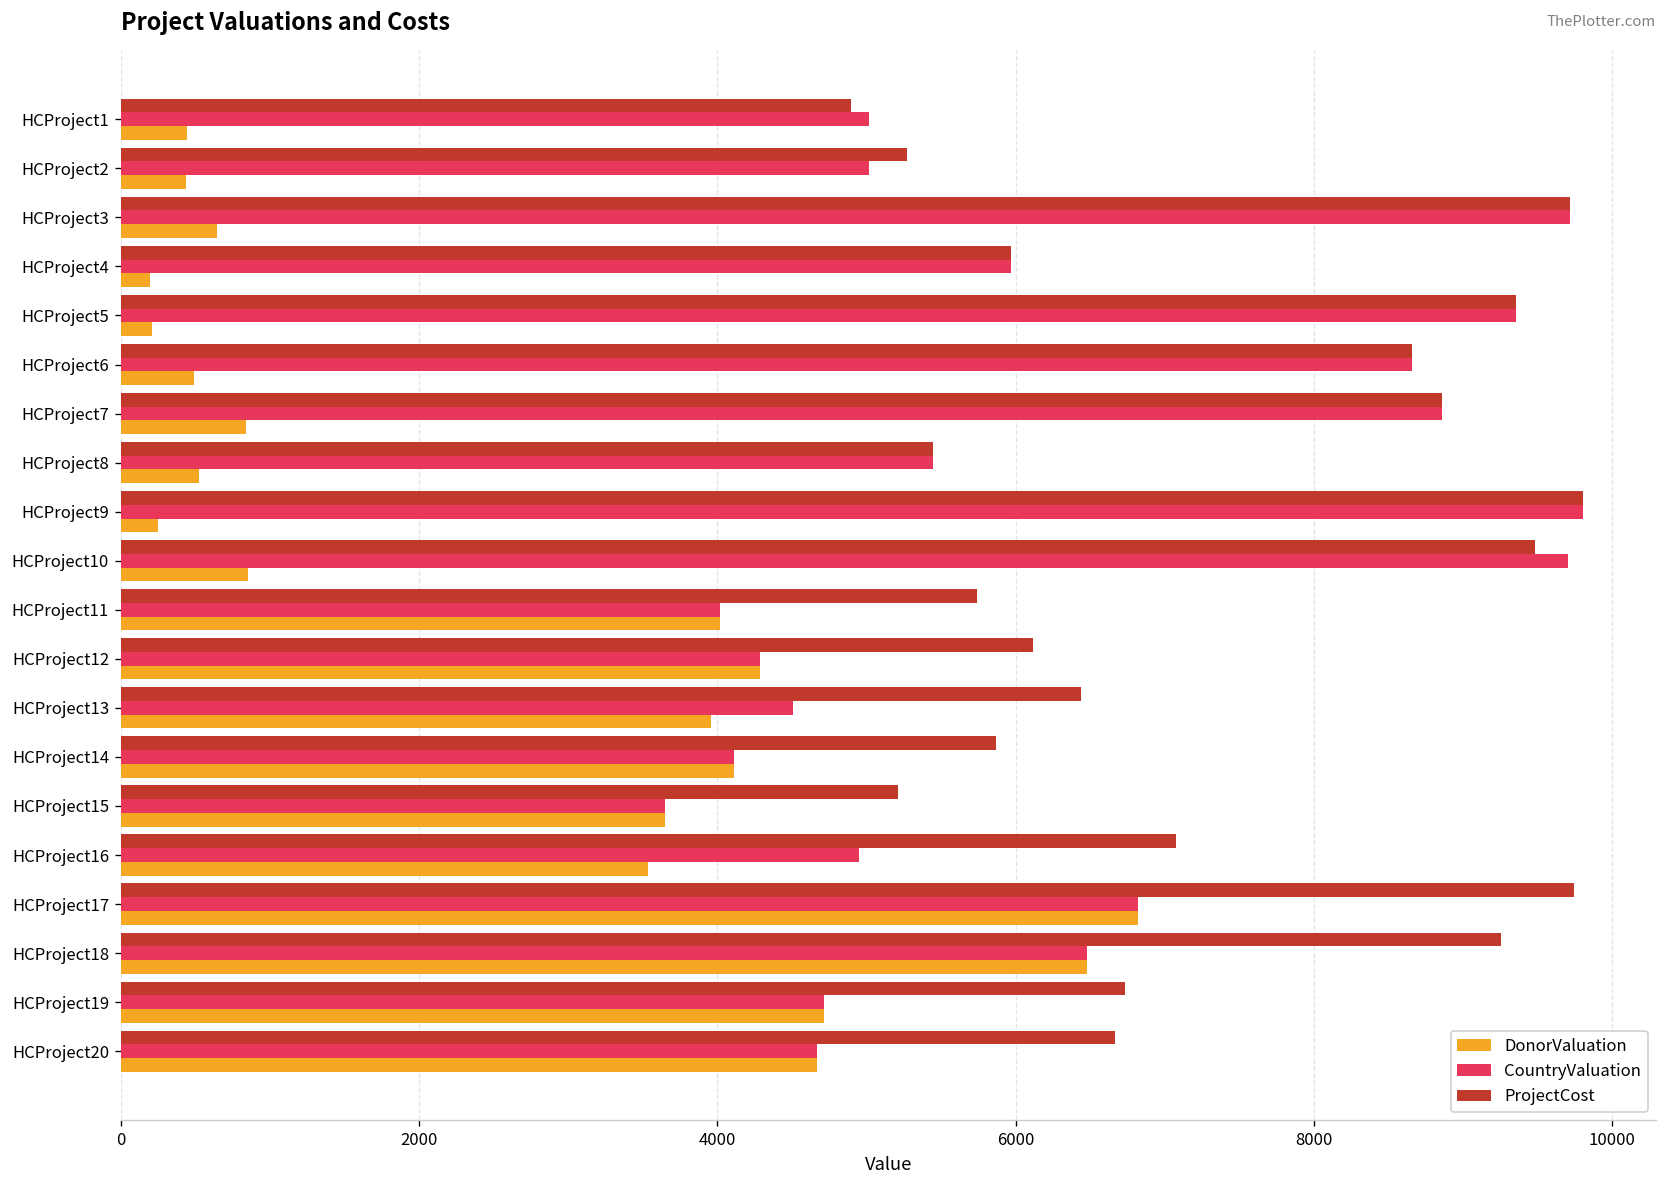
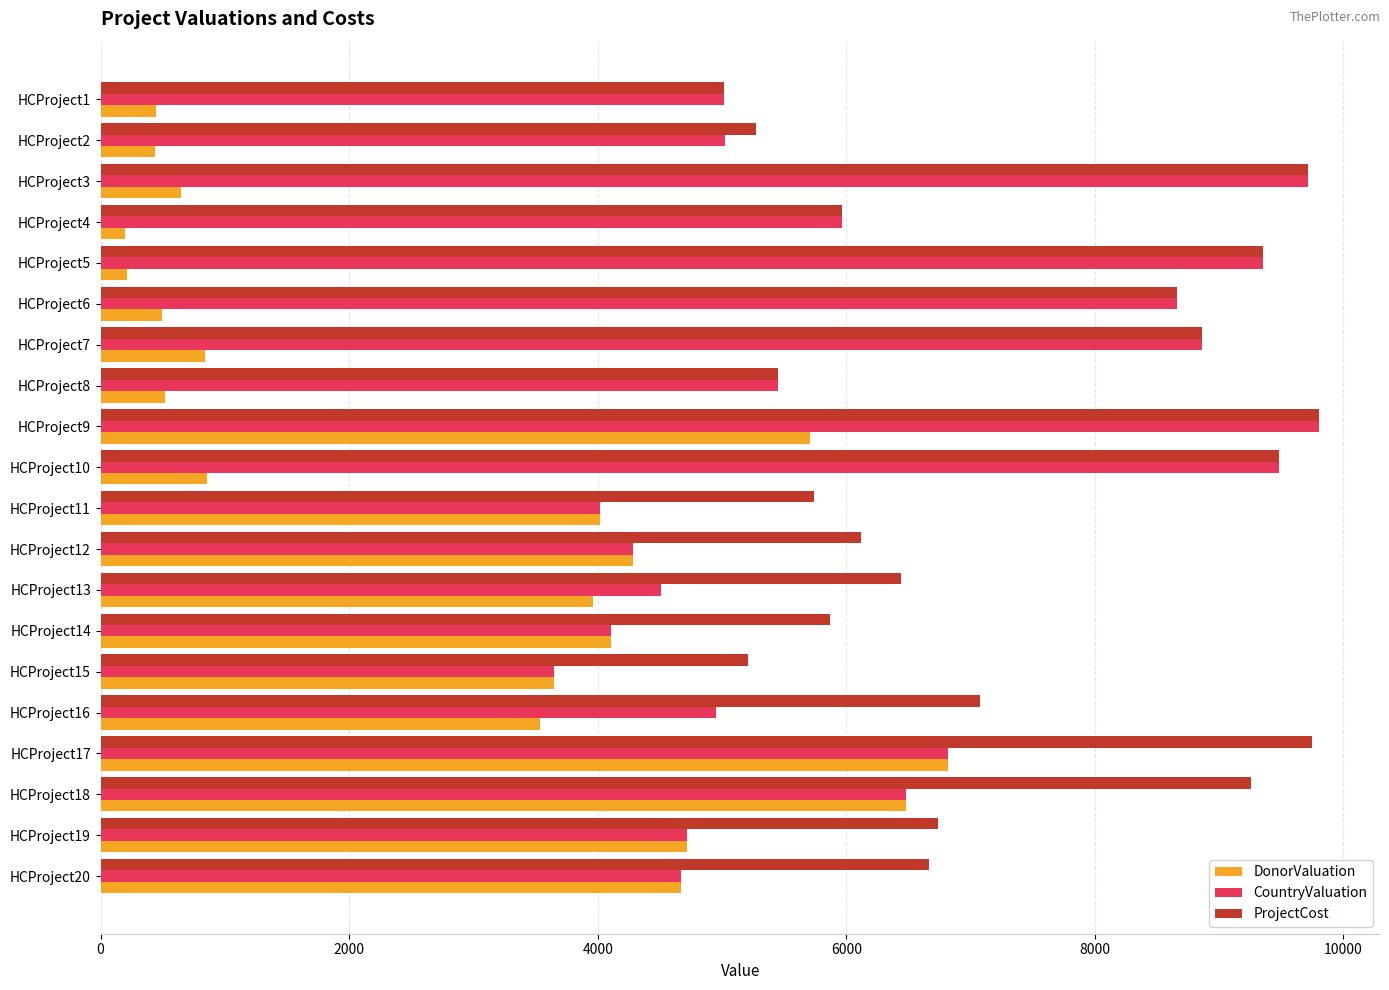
ProjectCost, HCProject1: 4900 -> 5010
DonorValuation, HCProject9: 250 -> 5710
CountryValuation, HCProject10: 9710 -> 9480
